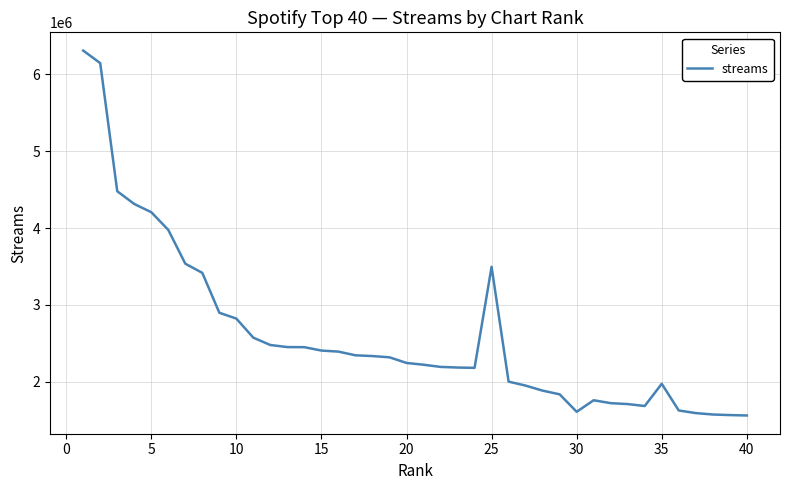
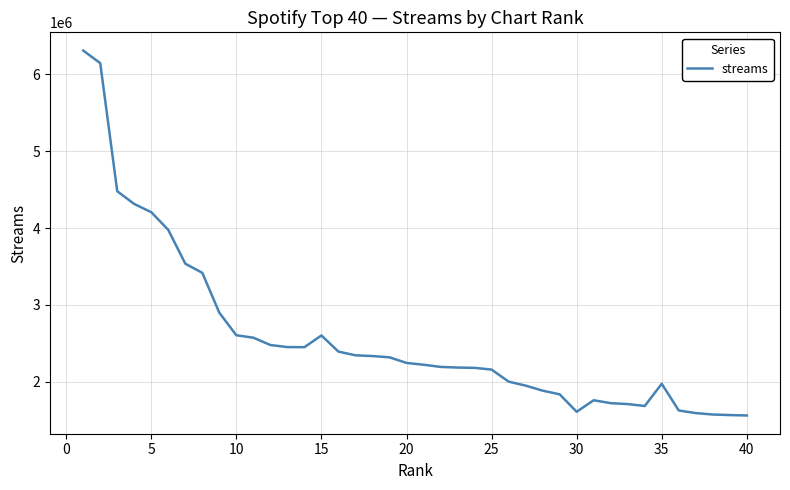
10: 2800000 -> 2600000
15: 2400000 -> 2600000
25: 3500000 -> 2200000
